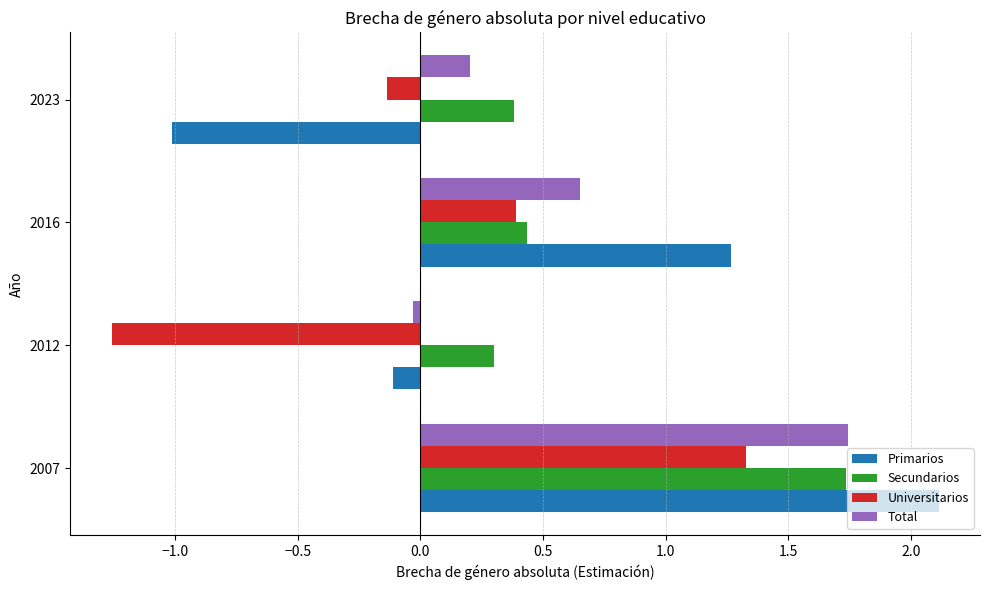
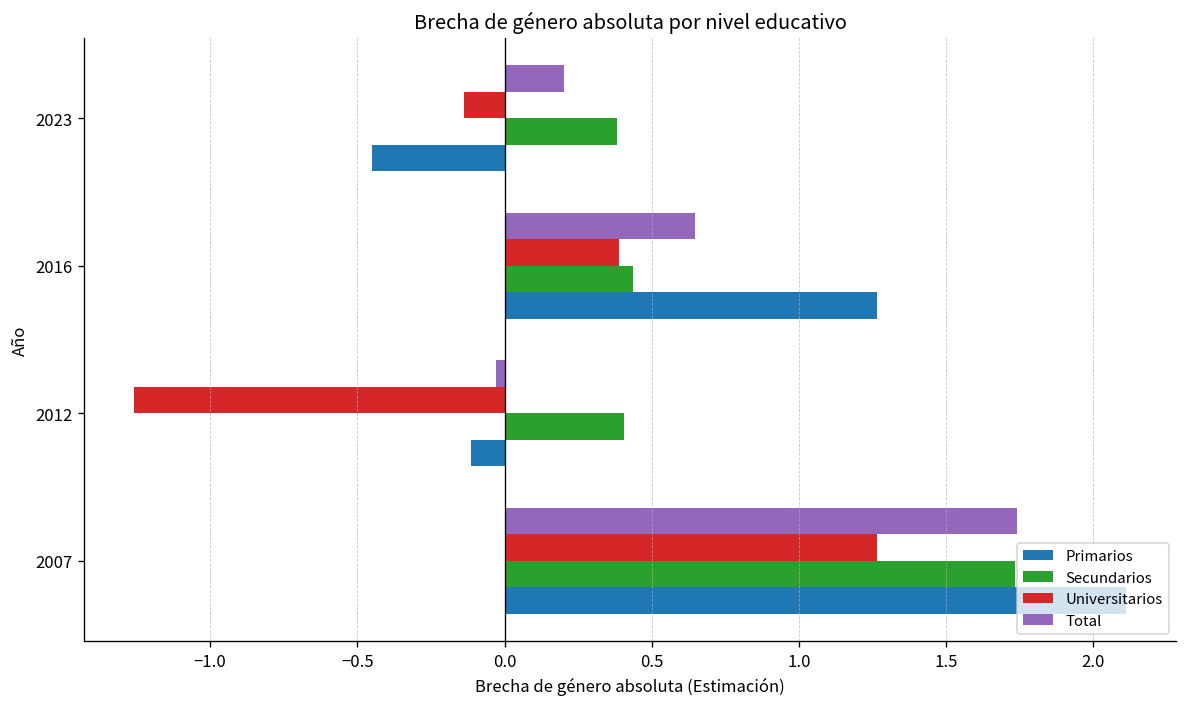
Primarios, 2023: -1.01 -> -0.45
Secundarios, 2012: 0.30 -> 0.41
Universitarios, 2007: 1.33 -> 1.27
